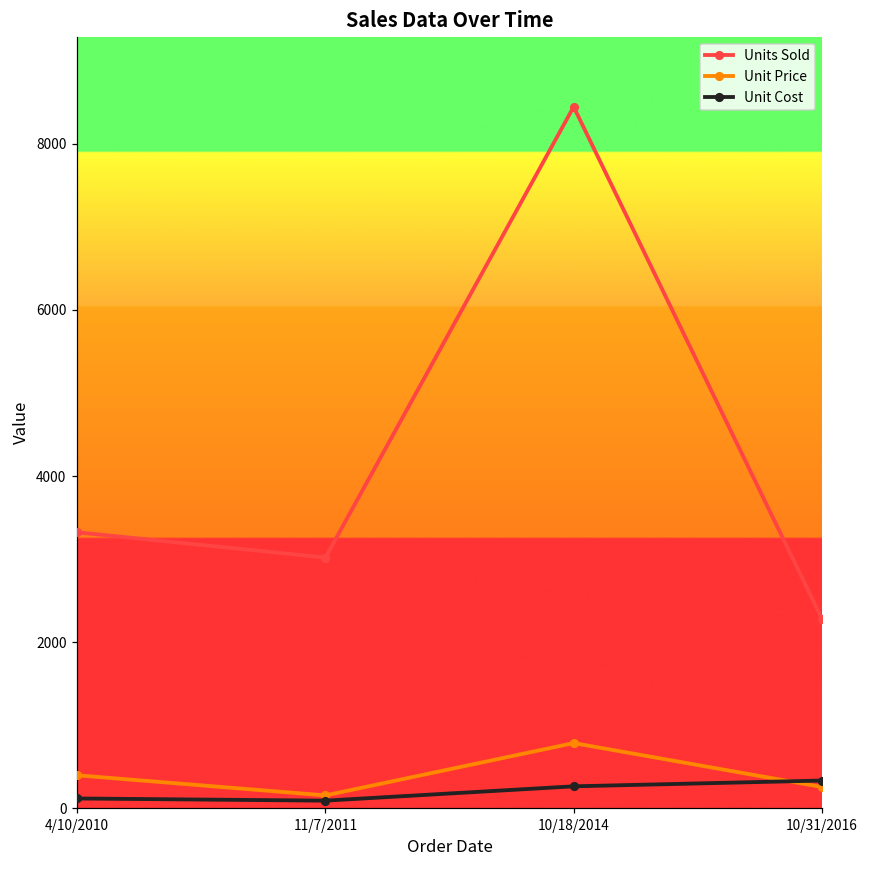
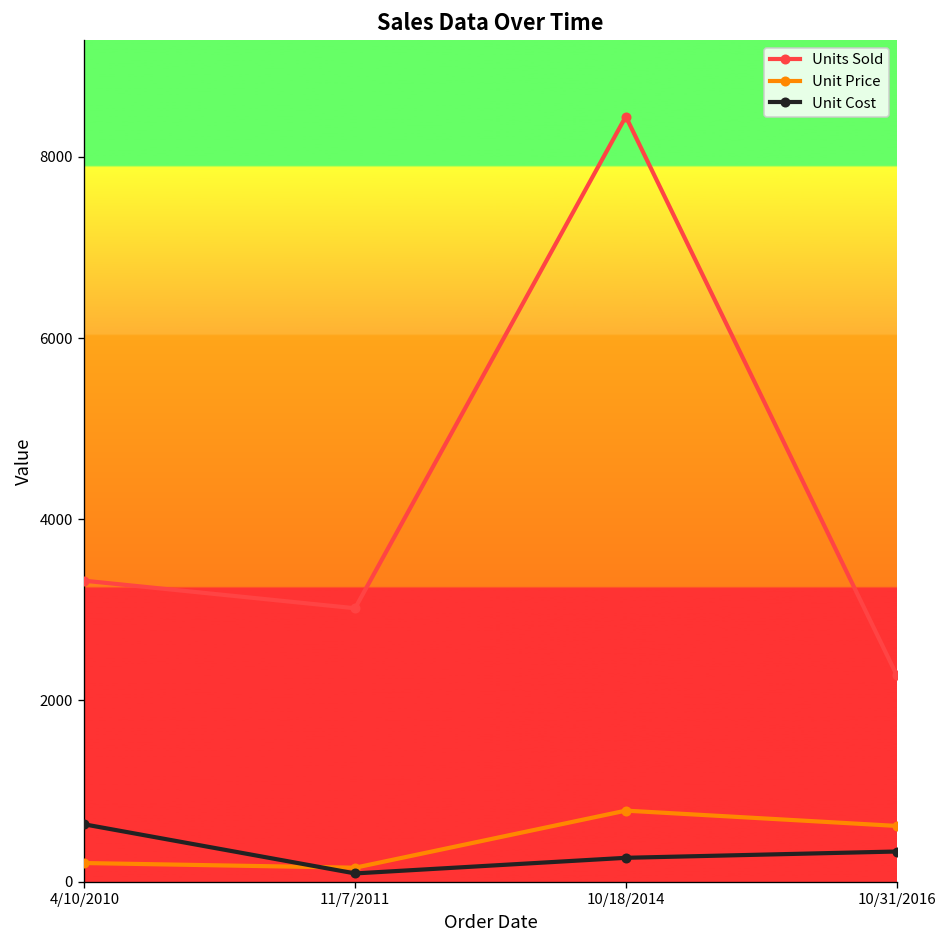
Unit Price, 4/10/2010: 400 -> 200
Unit Cost, 4/10/2010: 100 -> 600
Unit Price, 10/31/2016: 300 -> 600
